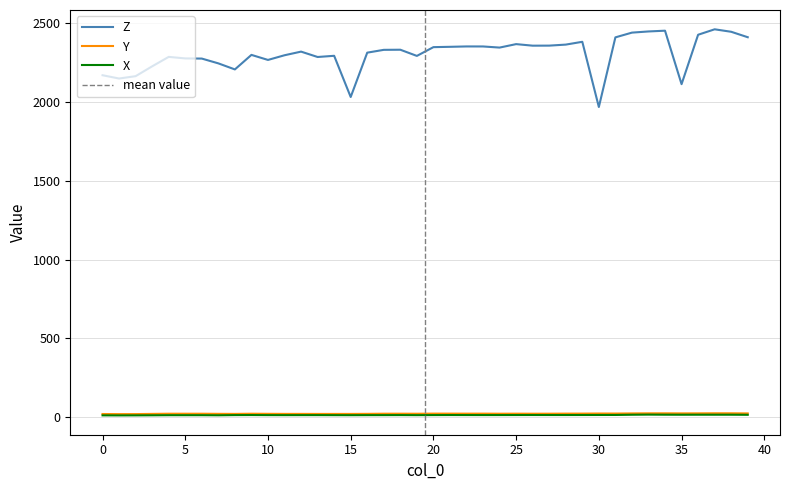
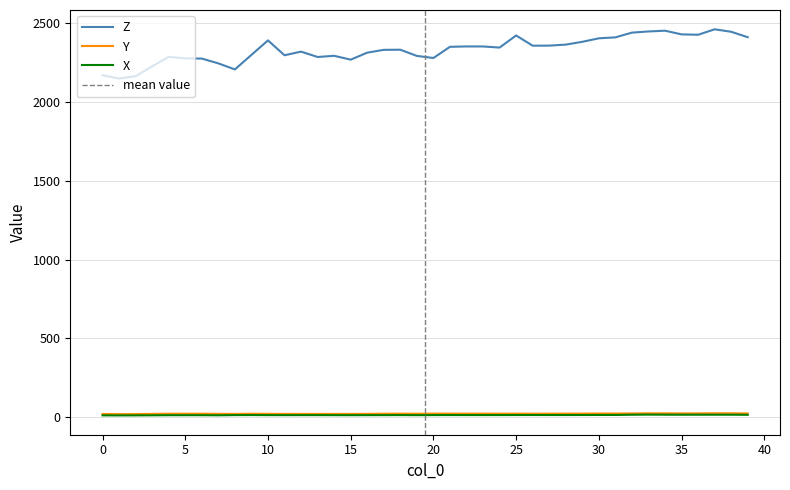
Z, 10: 2270 -> 2390
Z, 15: 2030 -> 2270
Z, 20: 2350 -> 2280
Z, 25: 2370 -> 2420
Z, 30: 1970 -> 2400
Z, 35: 2110 -> 2430
